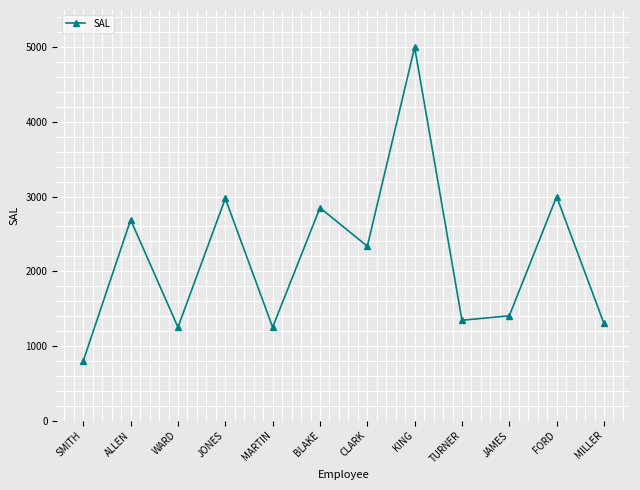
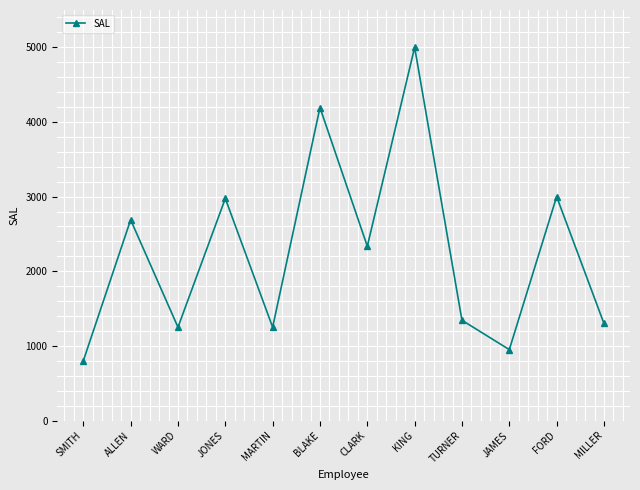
BLAKE: 2900 -> 4200
JAMES: 1400 -> 1000
